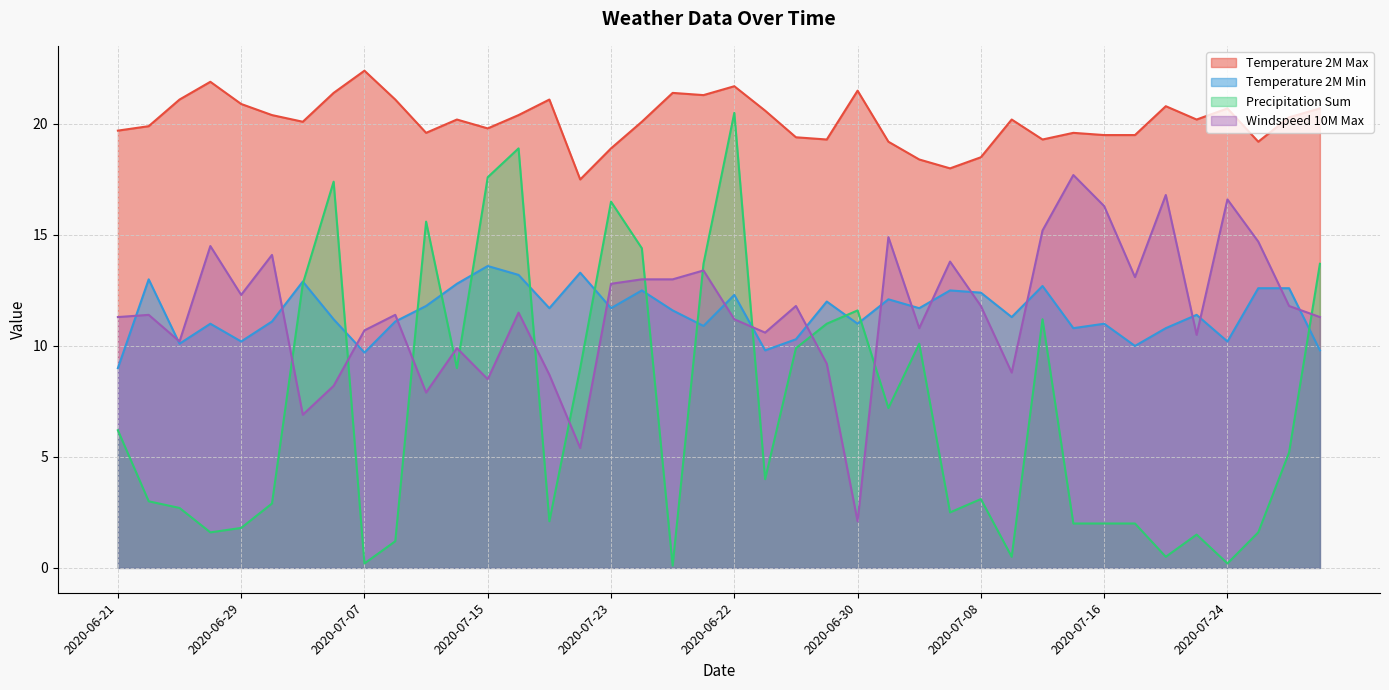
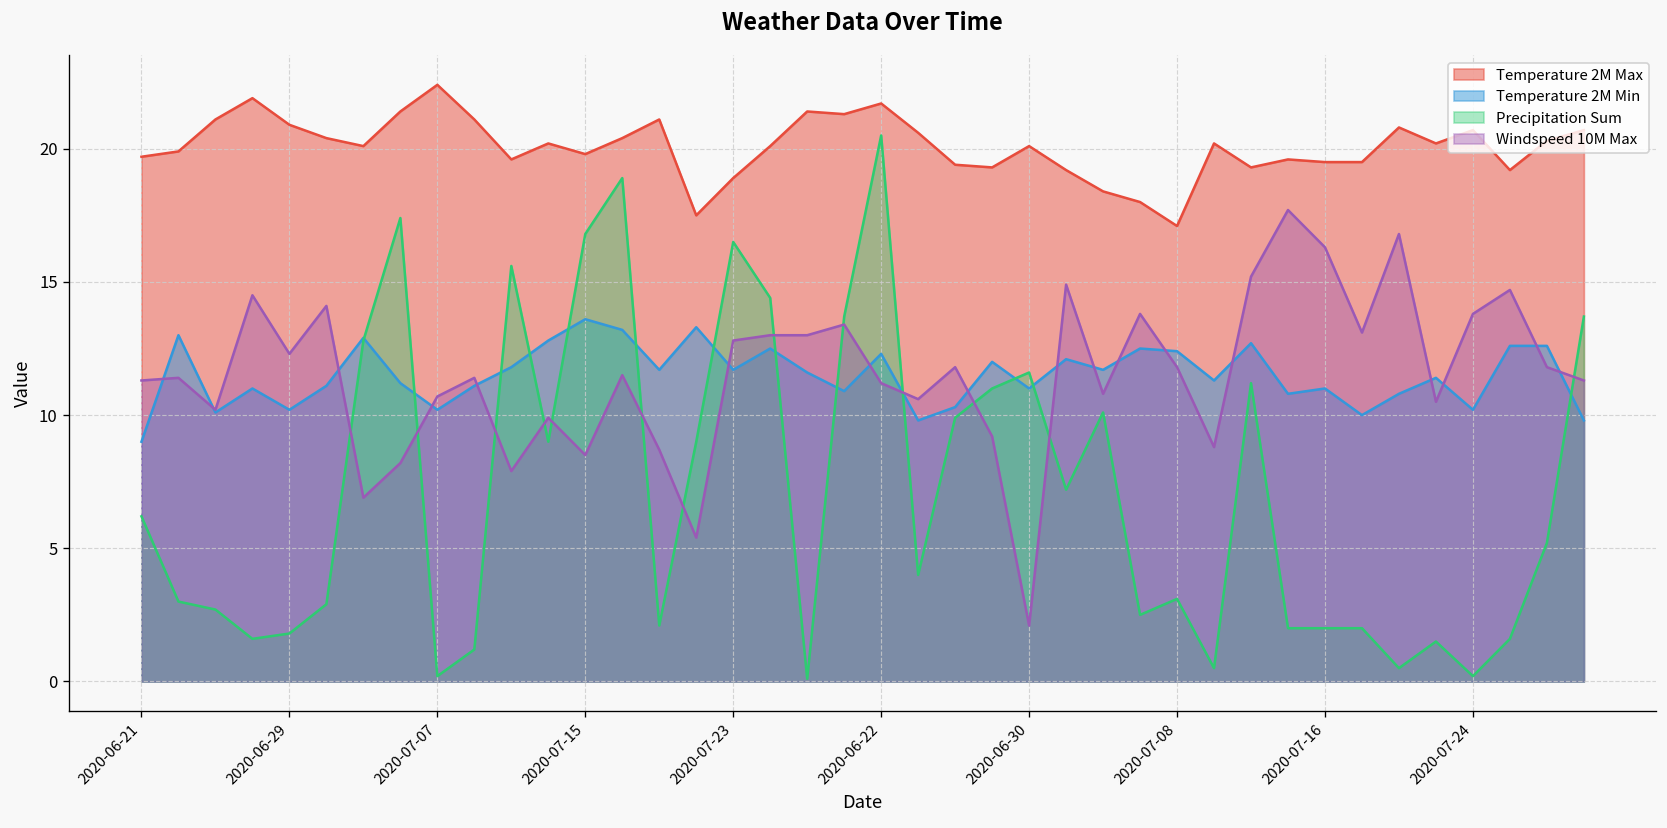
Temperature 2M Min, 2020-07-07: 9.7 -> 10.2
Precipitation Sum, 2020-07-15: 17.6 -> 16.8
Temperature 2M Max, 2020-06-30: 21.5 -> 20.1
Temperature 2M Max, 2020-07-08: 18.5 -> 17.1
Windspeed 10M Max, 2020-07-24: 16.6 -> 13.8
